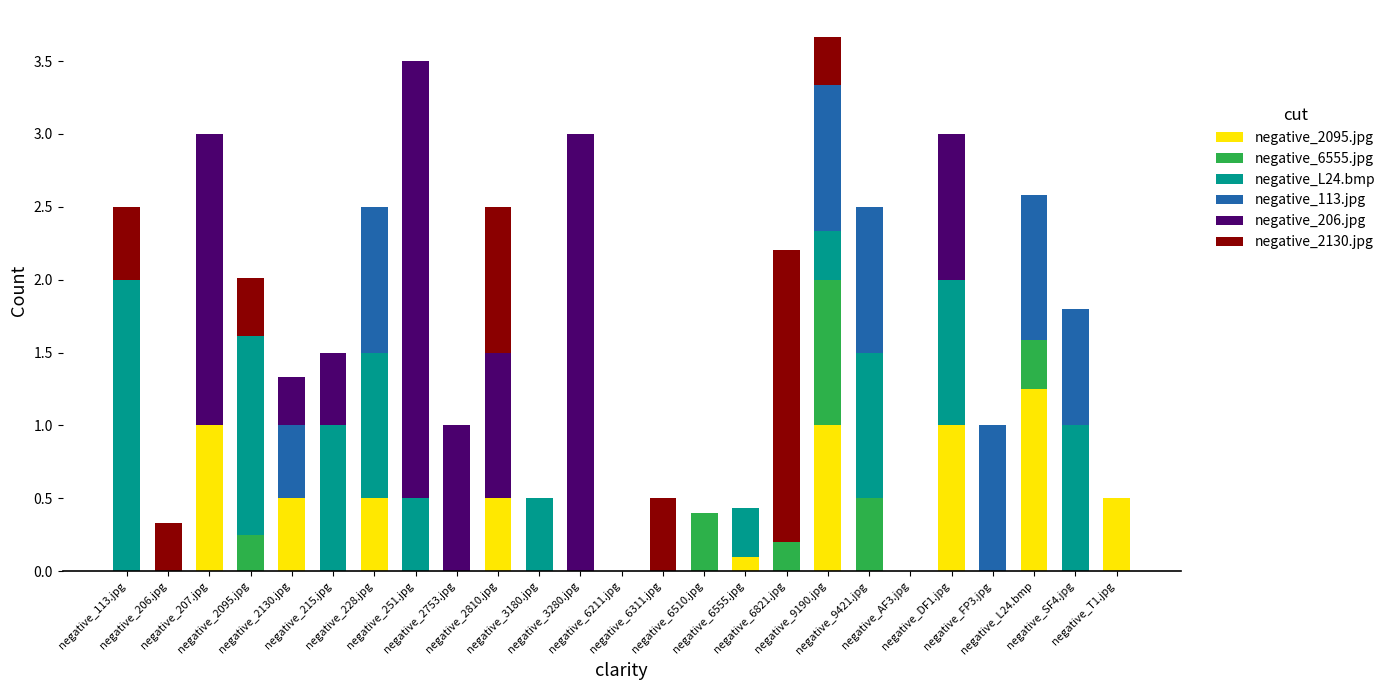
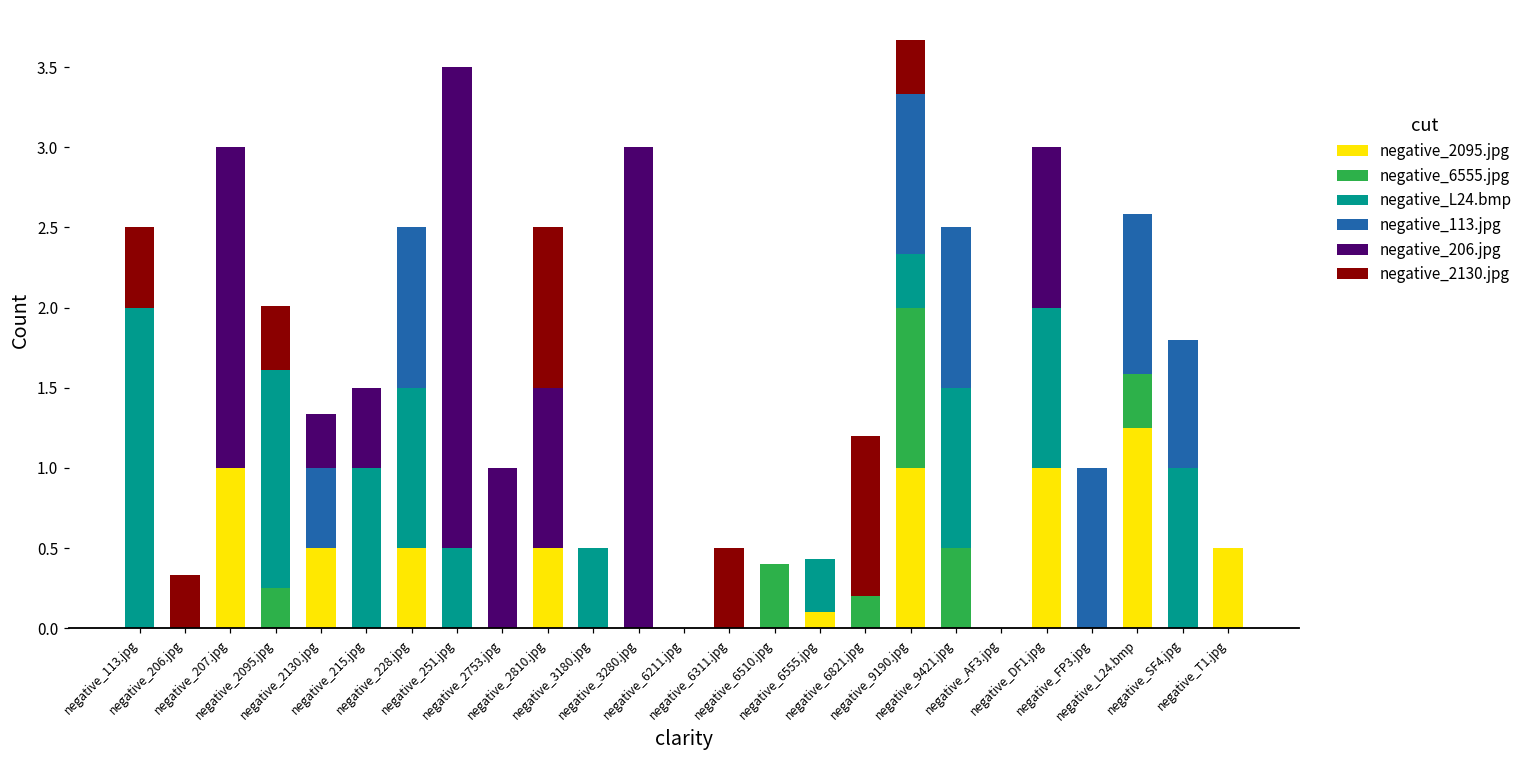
negative_2130.jpg, negative_6821.jpg: 2 -> 1
